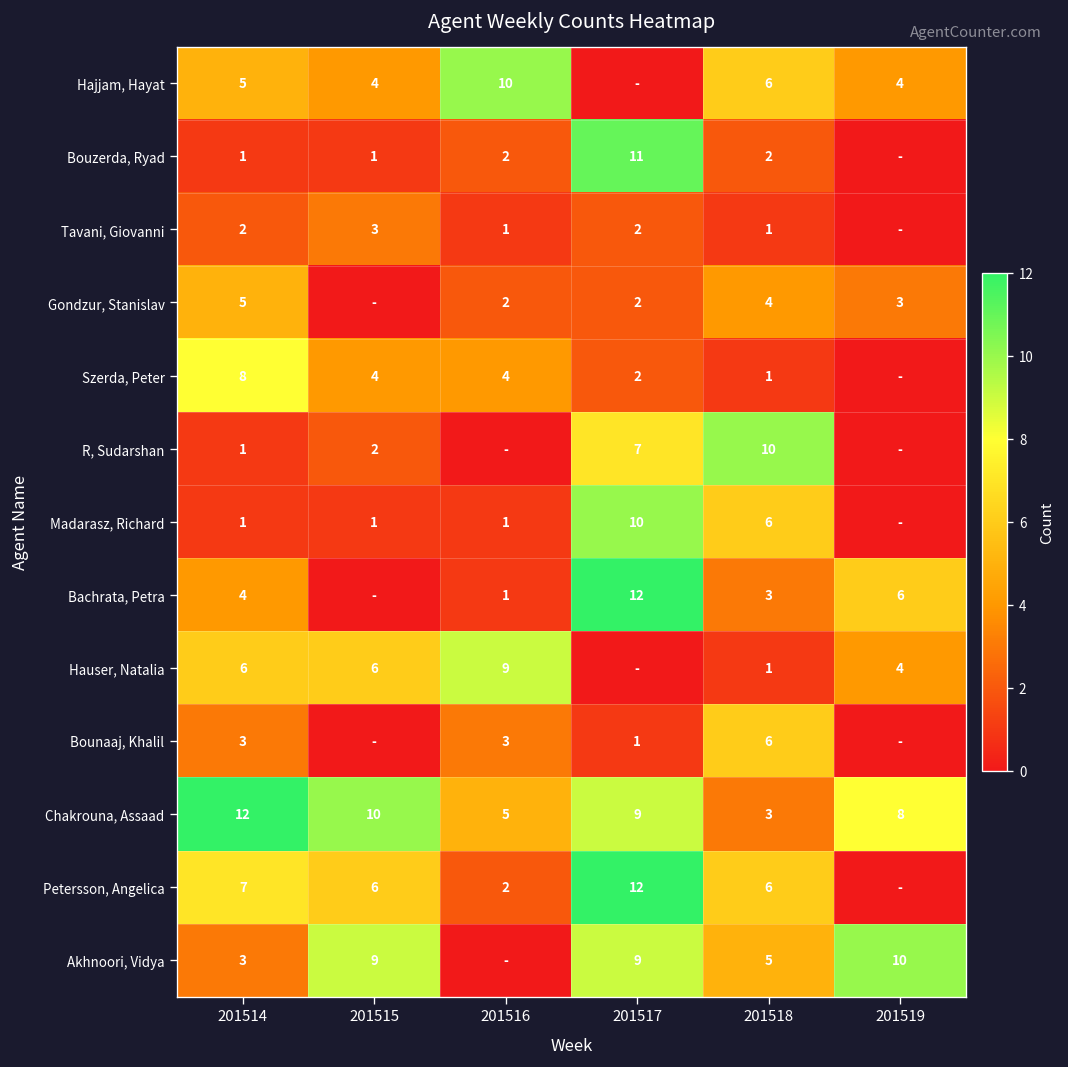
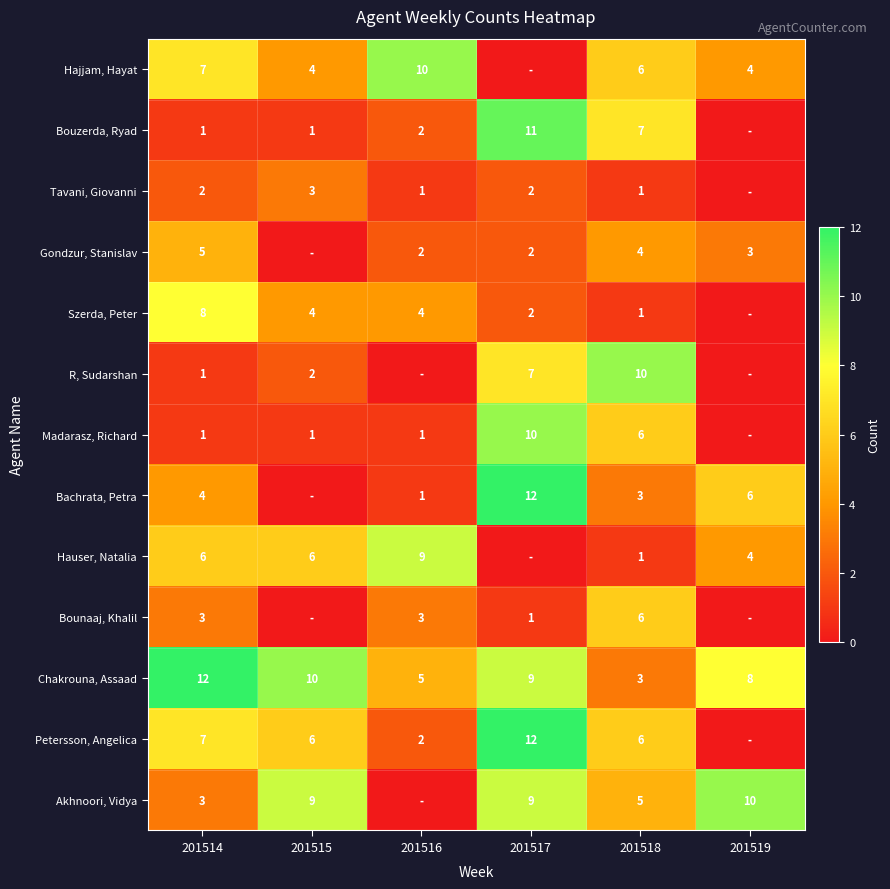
Hajjam, Hayat, 201514: 5 -> 7
Bouzerda, Ryad, 201518: 2 -> 7
